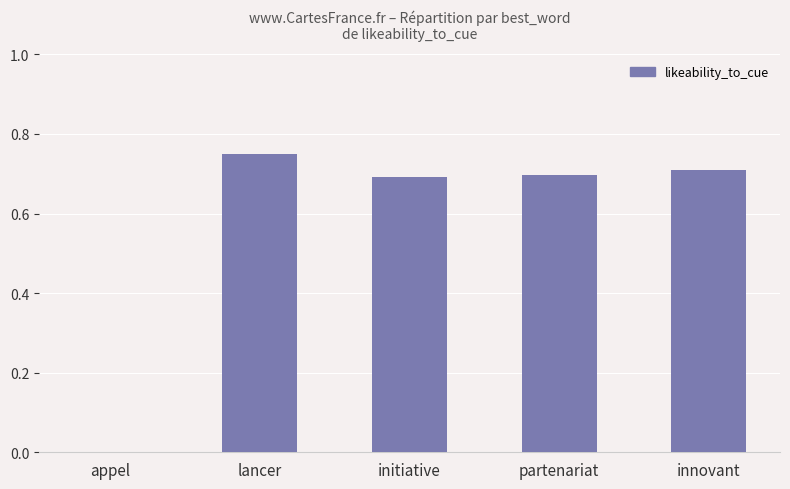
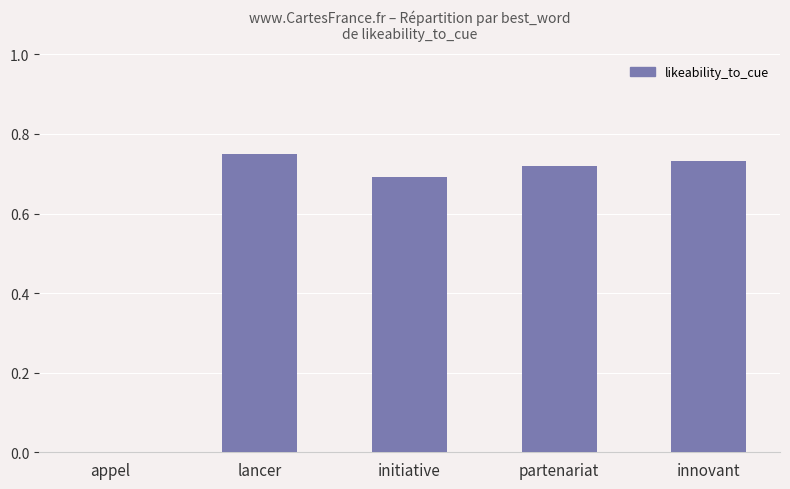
partenariat: 0.70 -> 0.72
innovant: 0.71 -> 0.73
